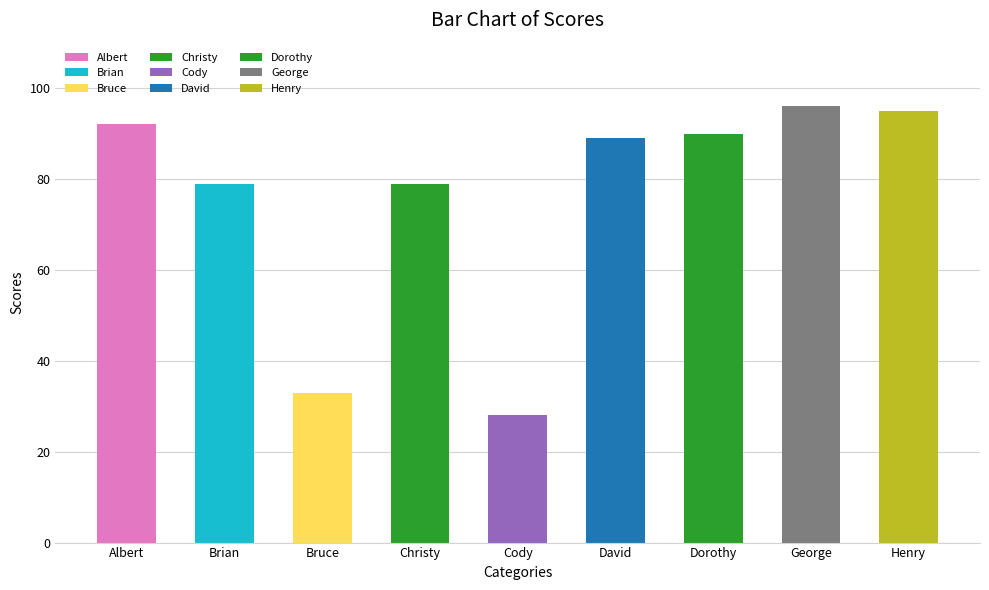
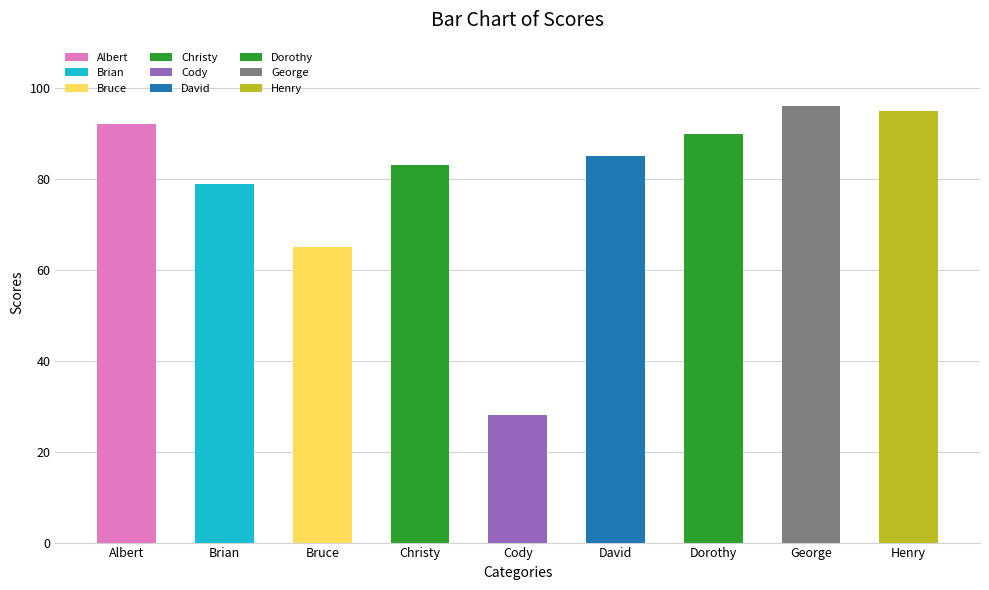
Bruce: 33 -> 65
Christy: 79 -> 83
David: 89 -> 85
